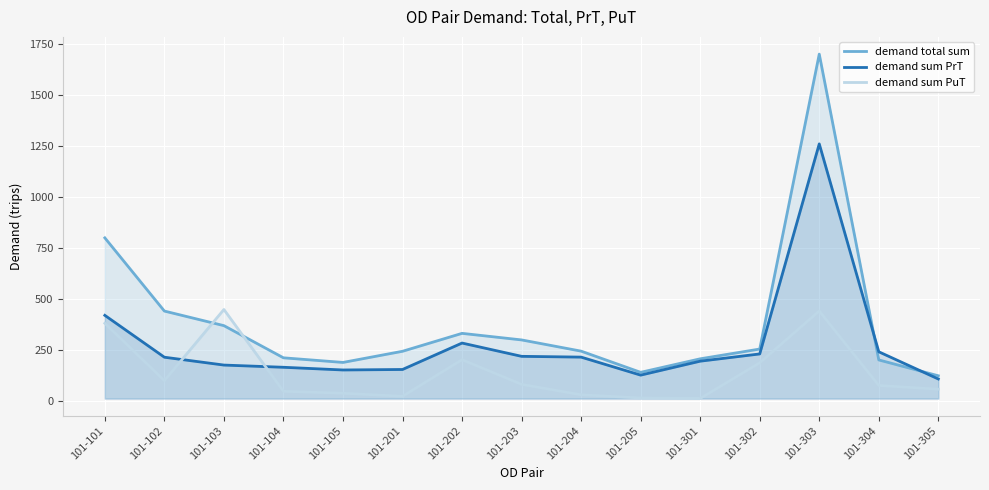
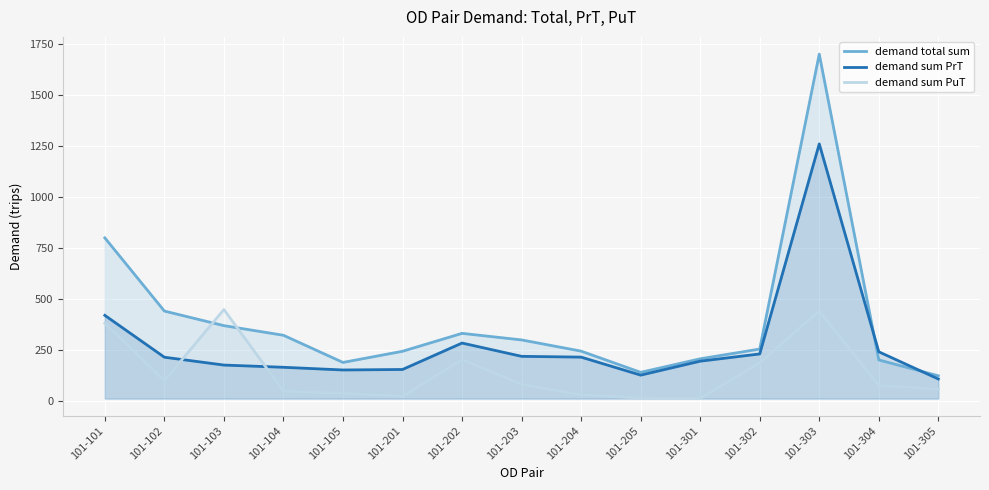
demand total sum, 101-104: 210 -> 320
